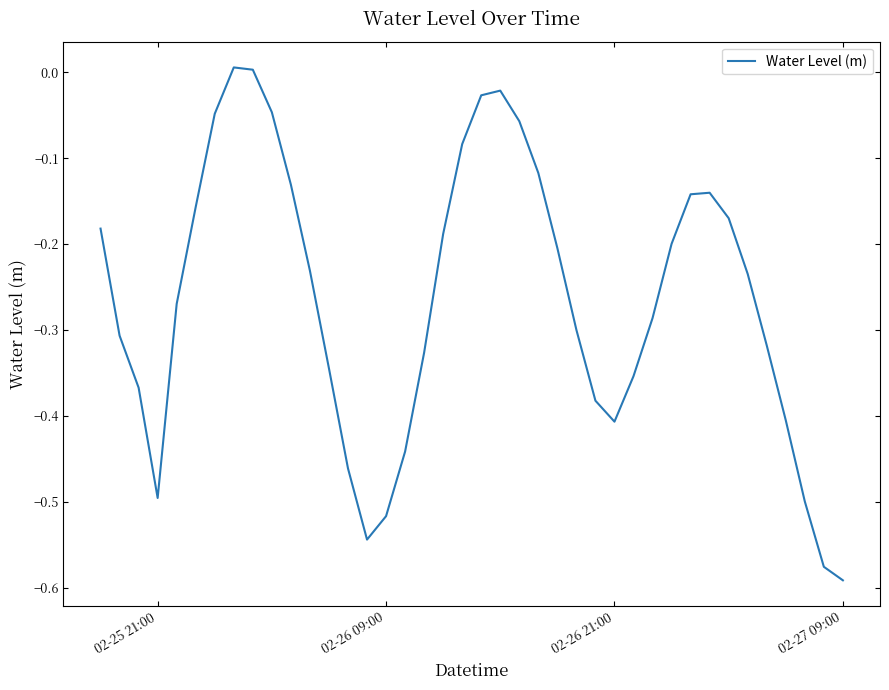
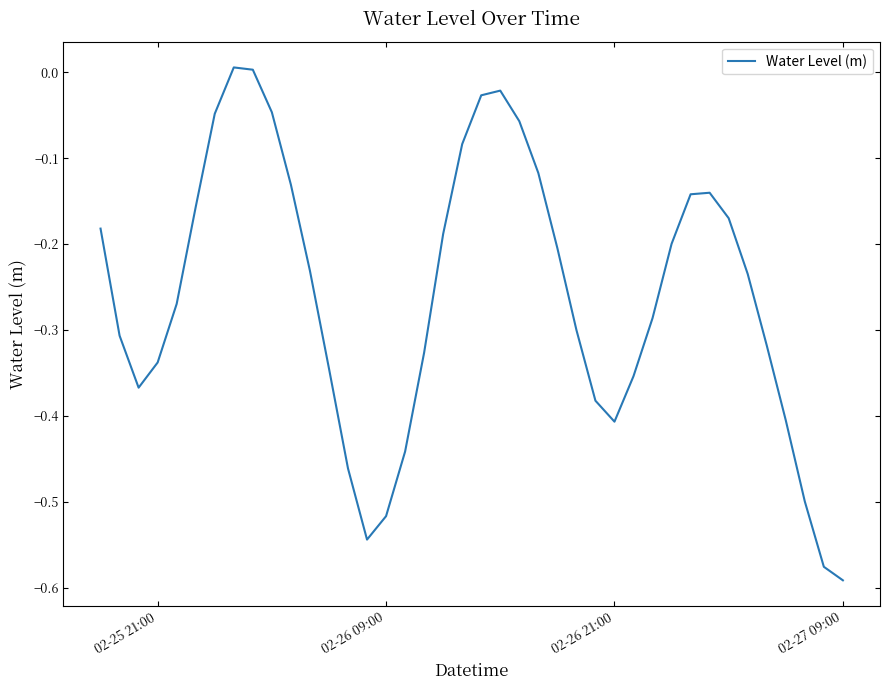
02-25 21:00: -0.50 -> -0.34
